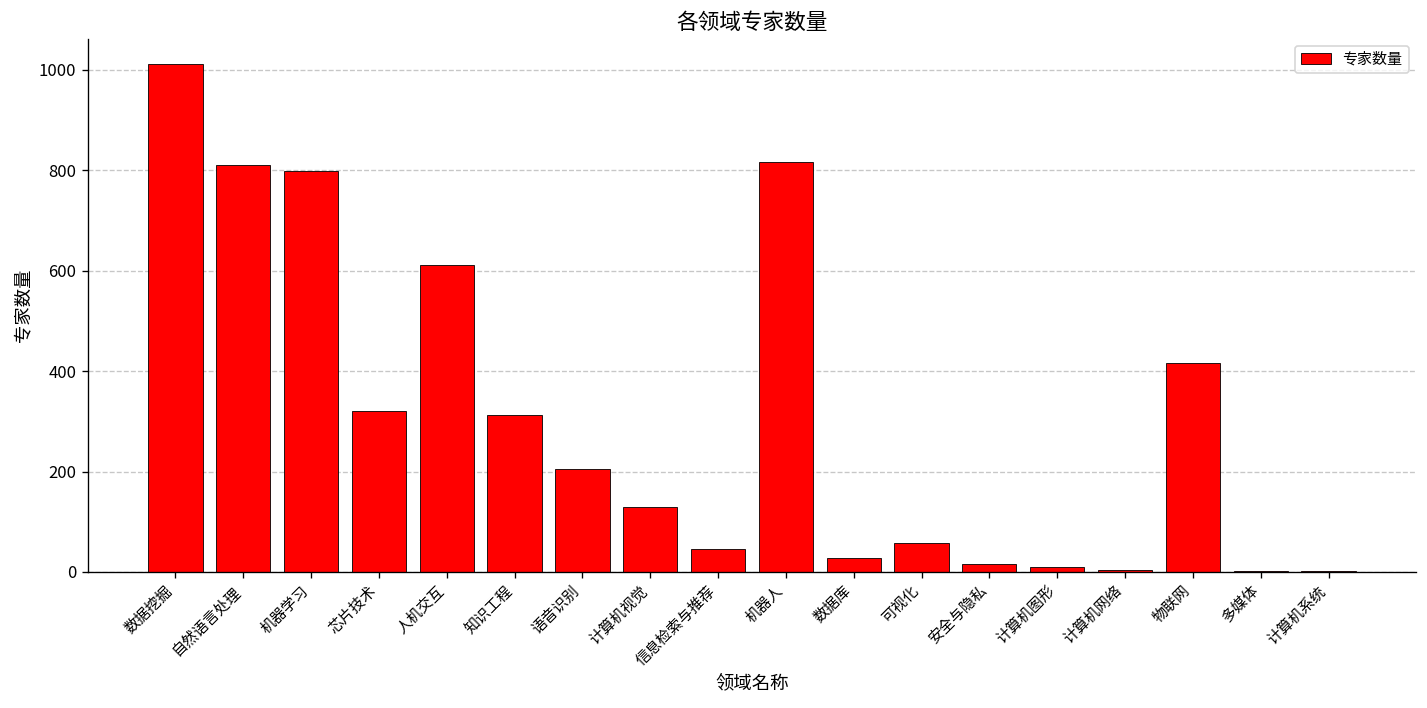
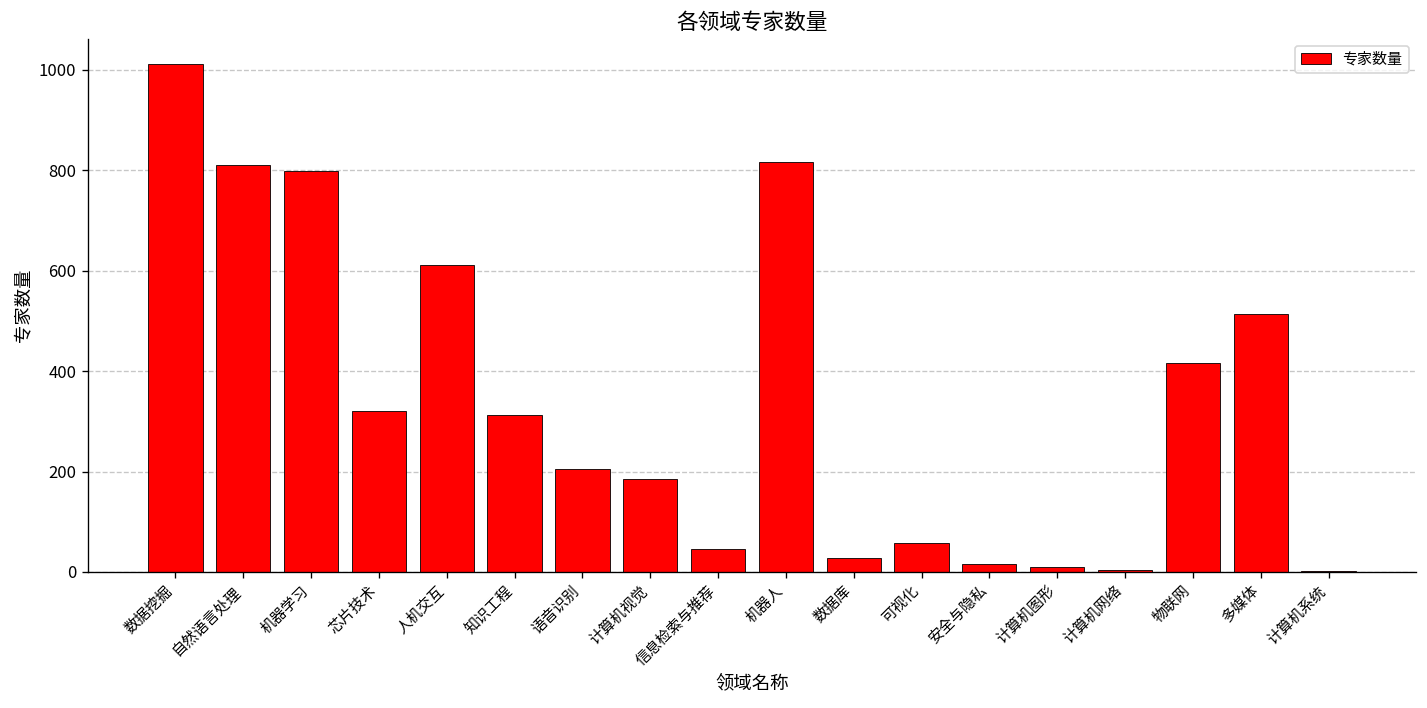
计算机视觉: 130 -> 190
多媒体: 0 -> 510
